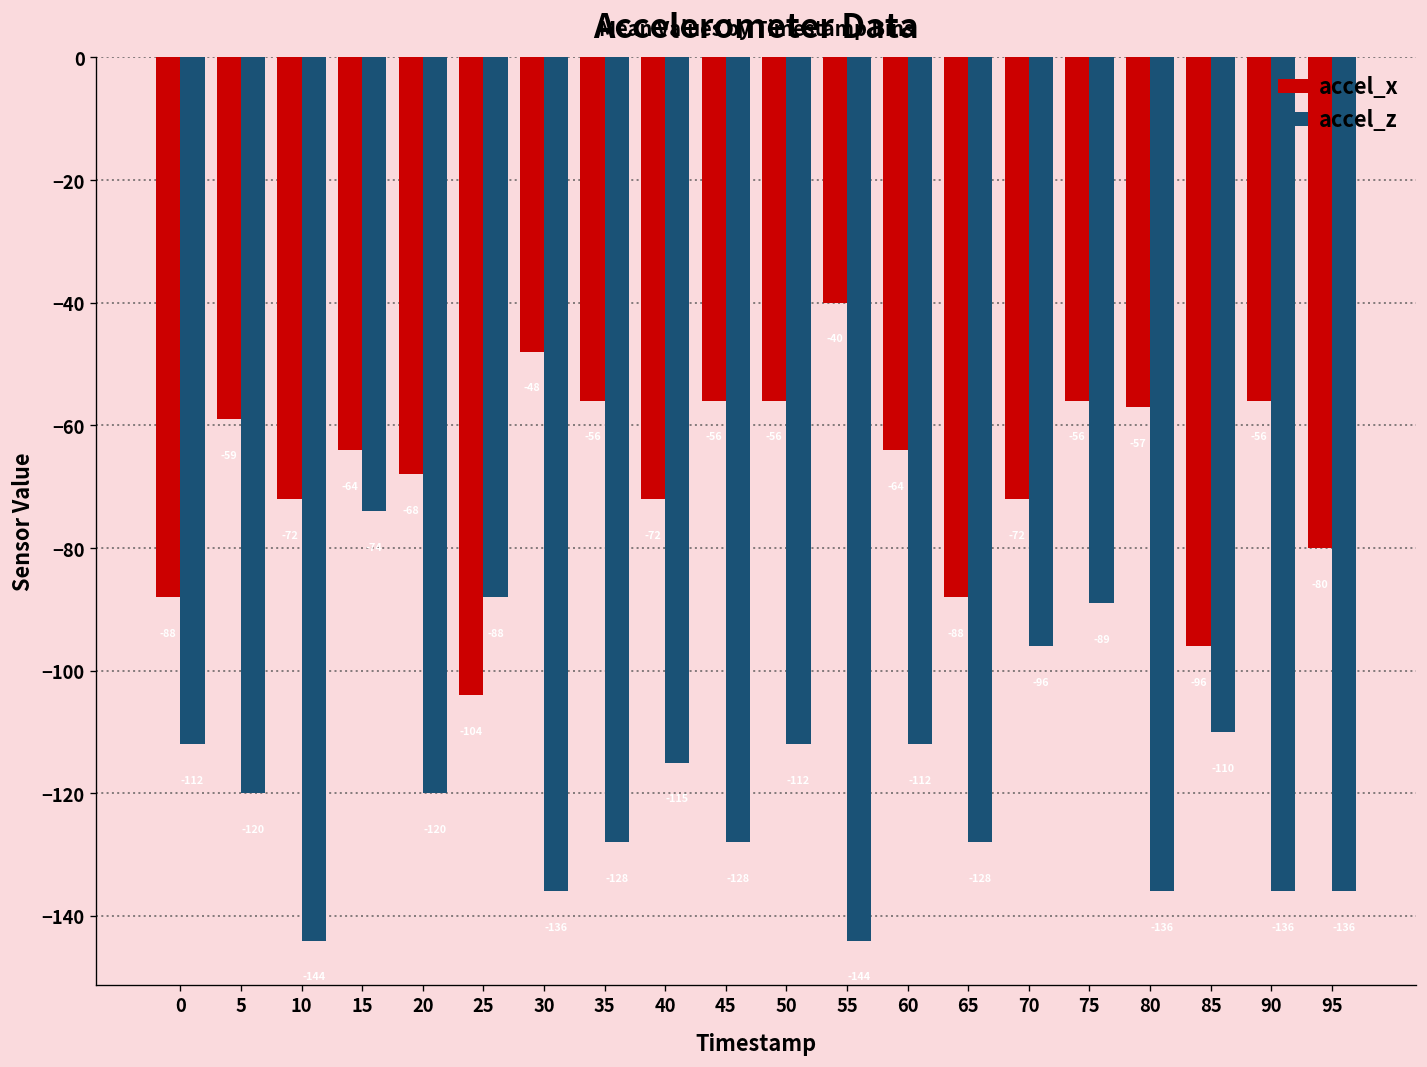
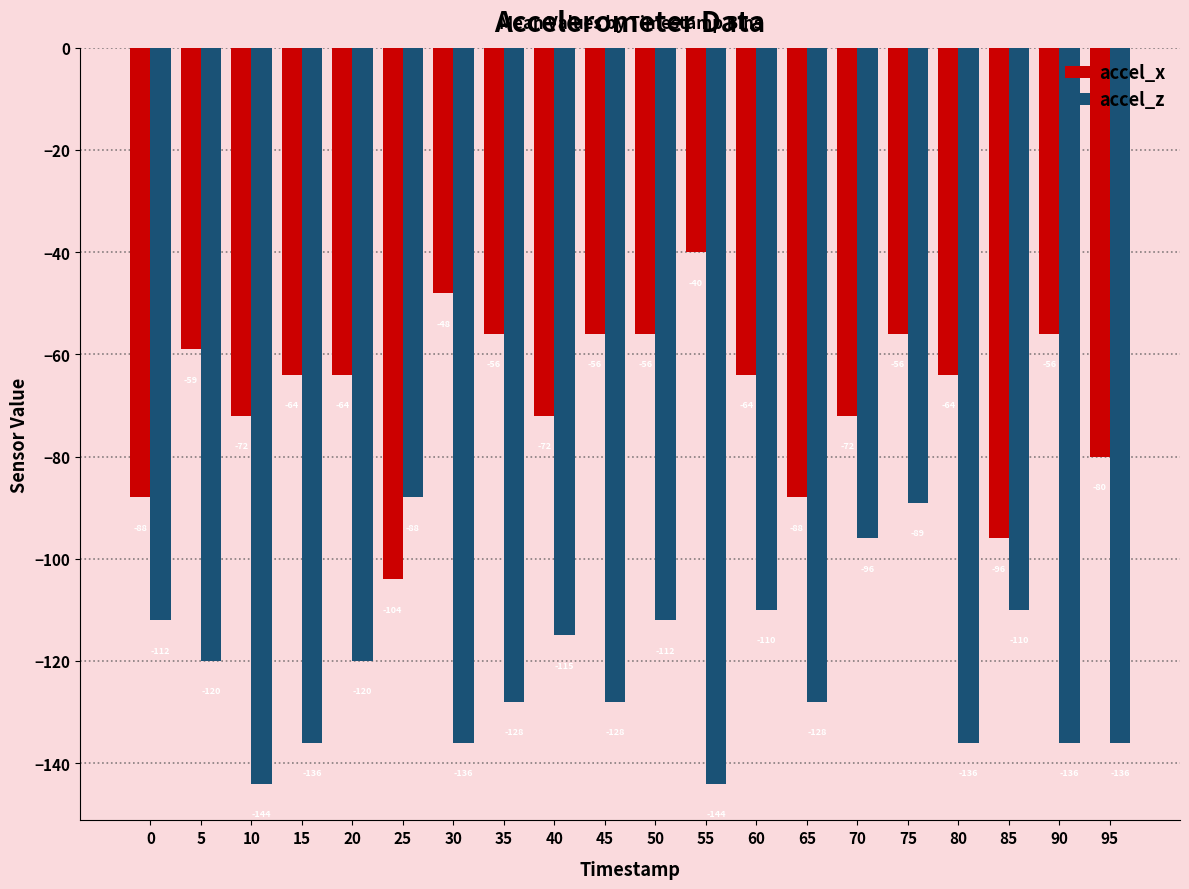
accel_z, 15: -74 -> -136
accel_x, 20: -68 -> -64
accel_z, 60: -112 -> -110
accel_x, 80: -57 -> -64
